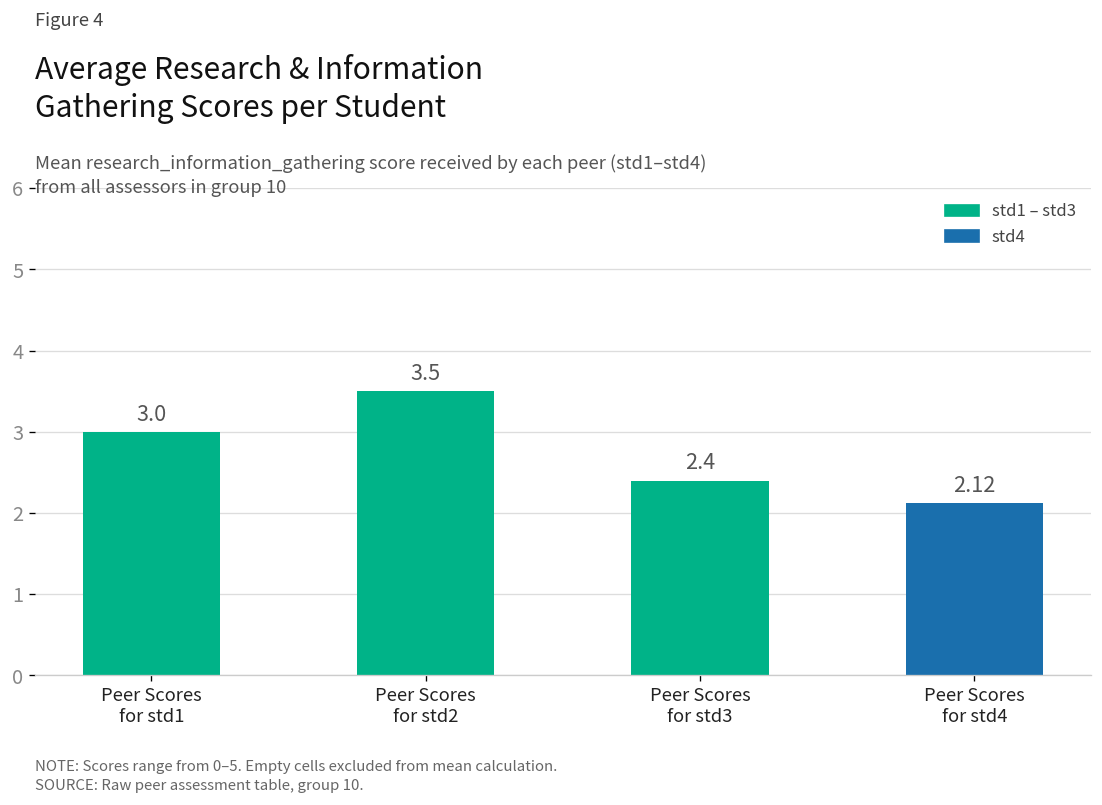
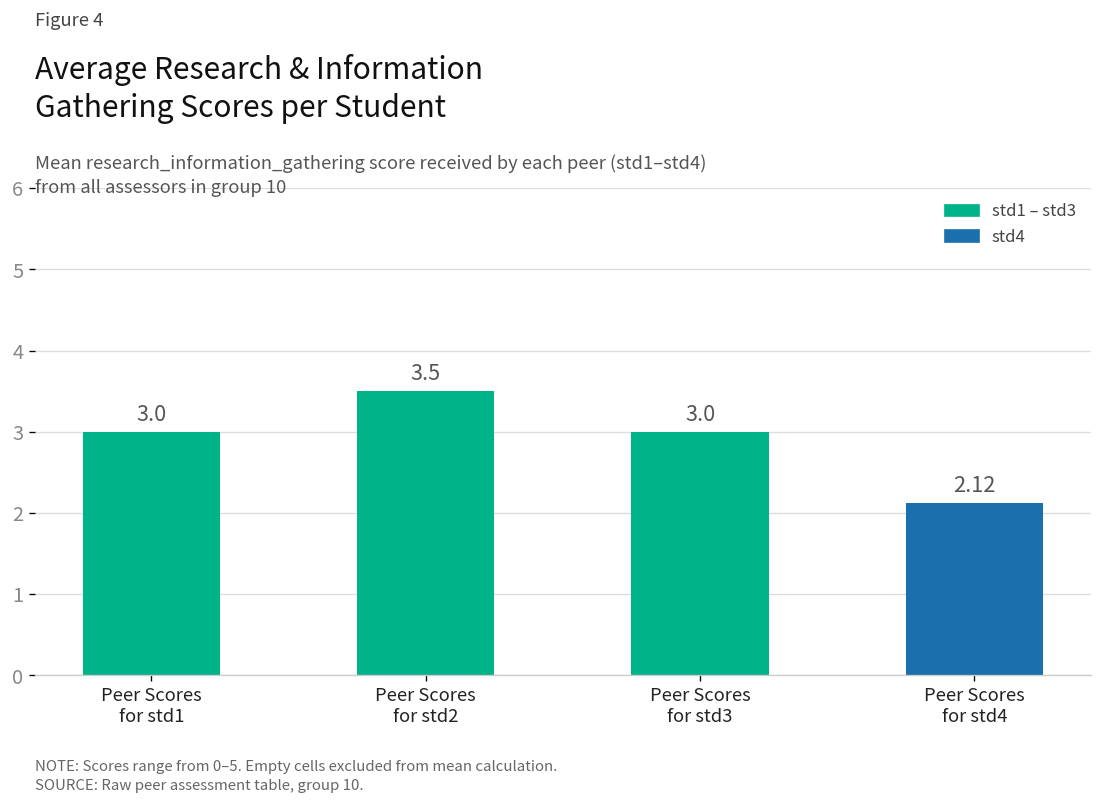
Peer Scores for std3: 2.4 -> 3.0
